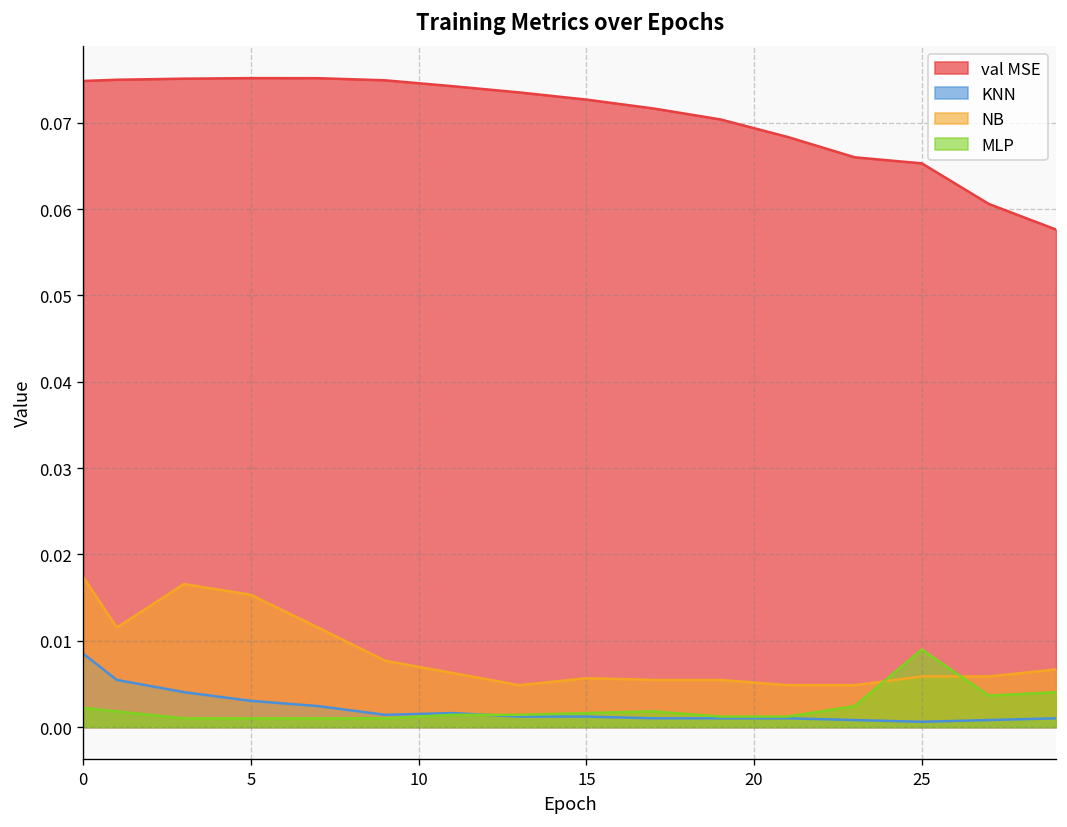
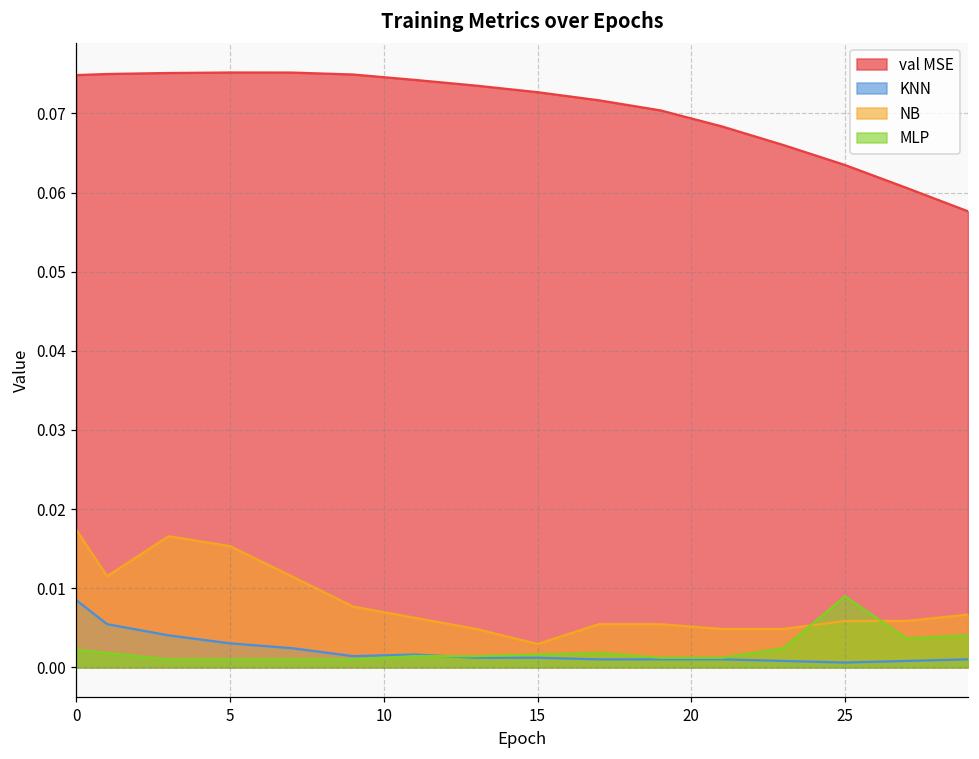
NB, 15: 0.006 -> 0.003
val MSE, 25: 0.065 -> 0.063
